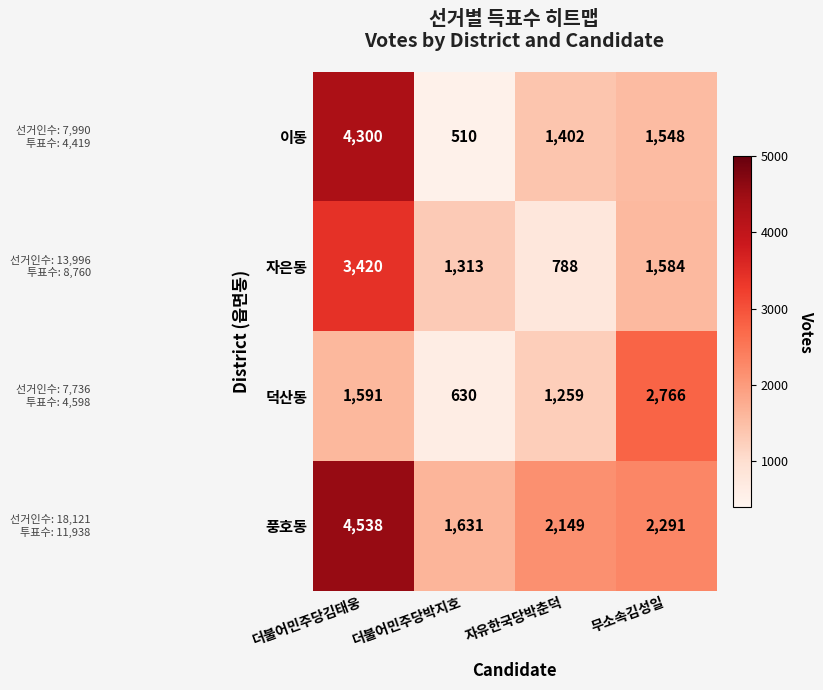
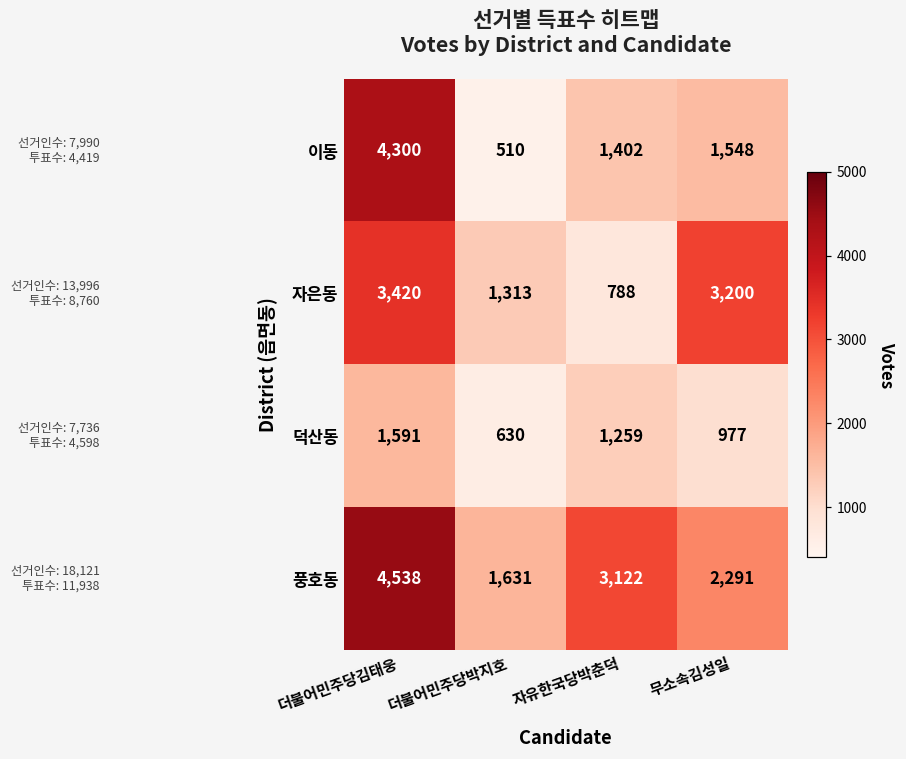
자은동, 무소속김성일: 1,584 -> 3,200
덕산동, 무소속김성일: 2,766 -> 977
풍호동, 자유한국당박춘덕: 2,149 -> 3,122
